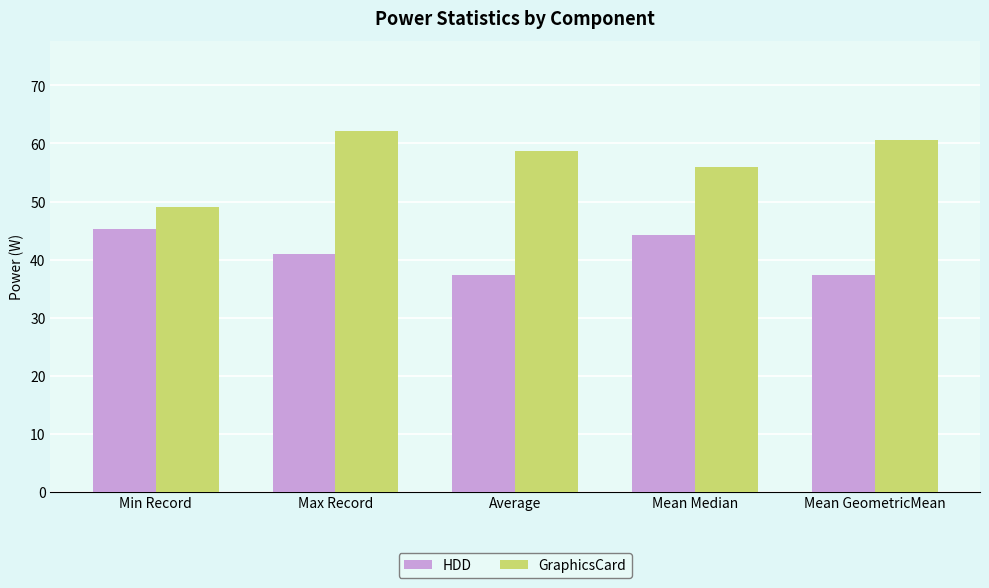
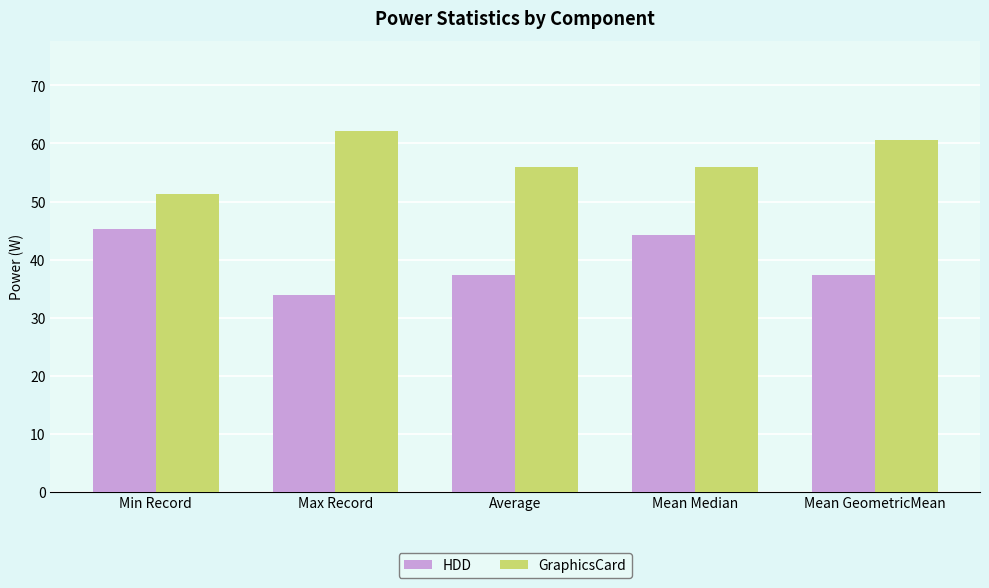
GraphicsCard, Min Record: 49 -> 51
HDD, Max Record: 41 -> 34
GraphicsCard, Average: 59 -> 56
